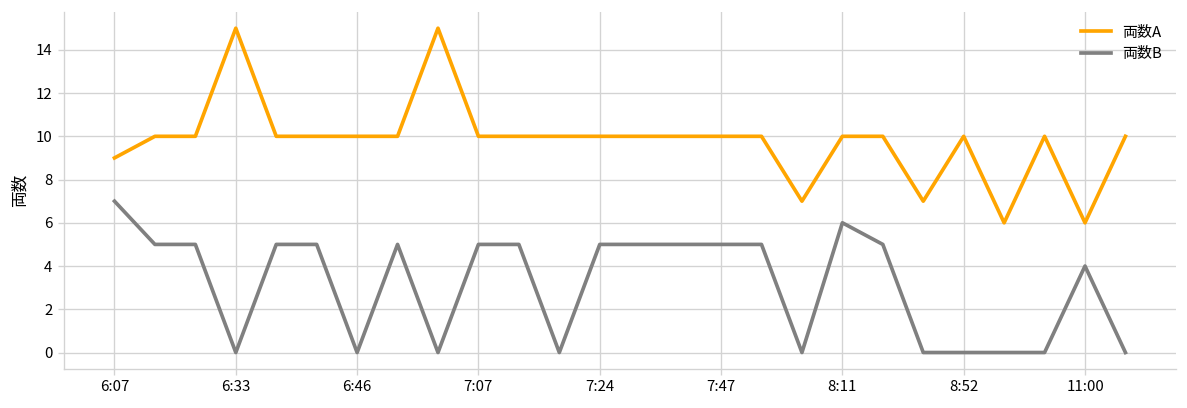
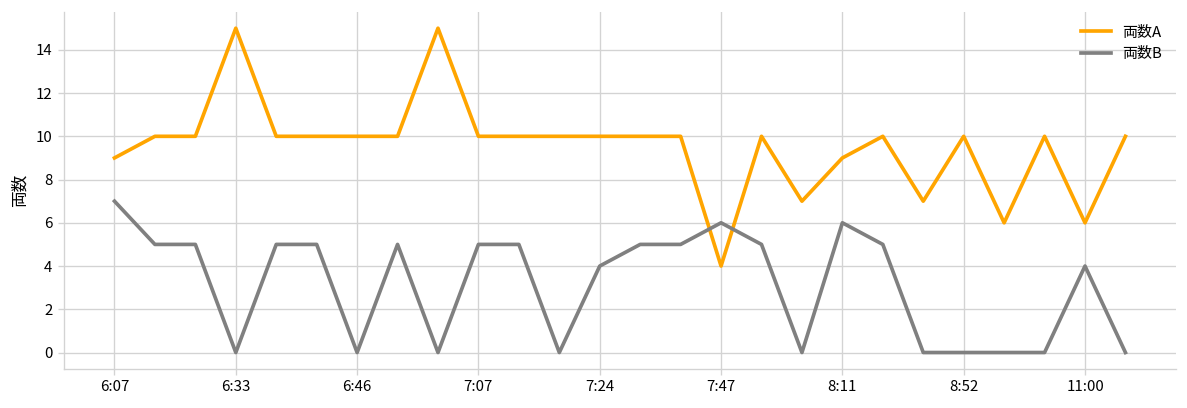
両数B, 7:24: 5 -> 4
両数A, 7:47: 10 -> 4
両数B, 7:47: 5 -> 6
両数A, 8:11: 10 -> 9
